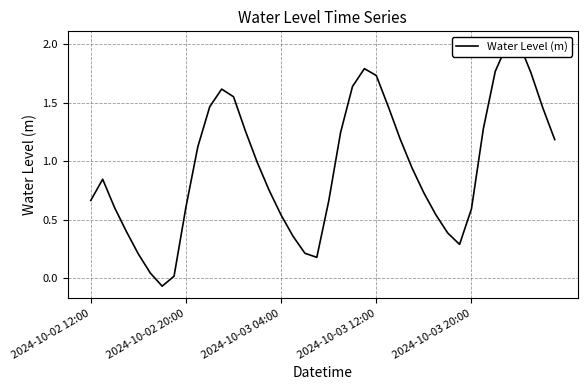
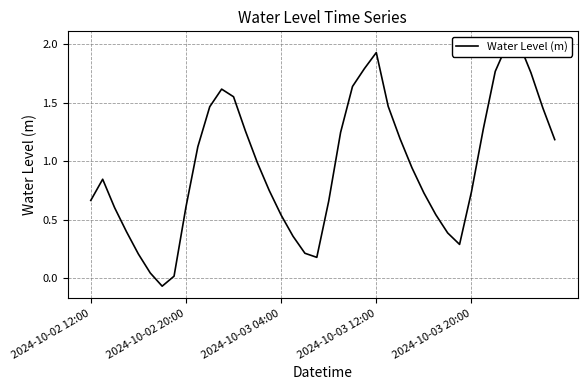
2024-10-03 12:00: 1.73 -> 1.93
2024-10-03 20:00: 0.59 -> 0.74
